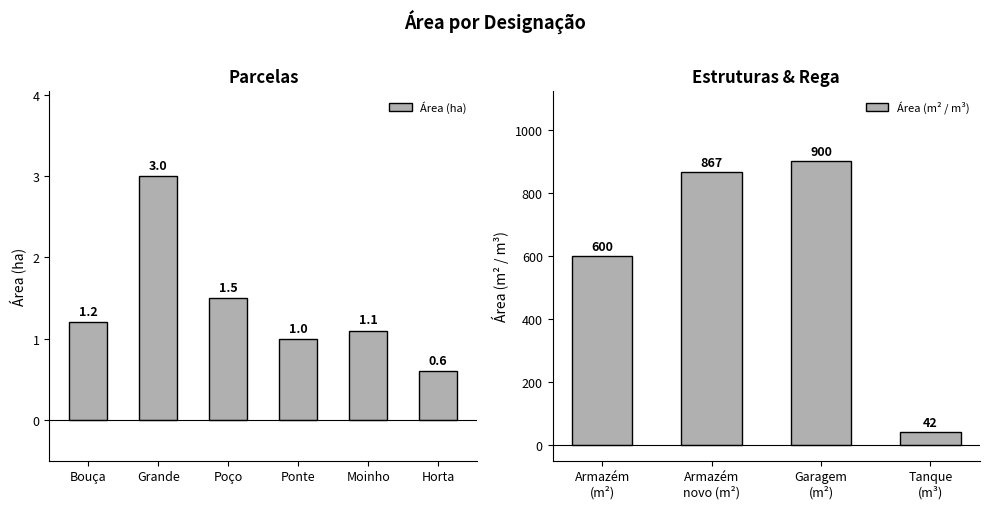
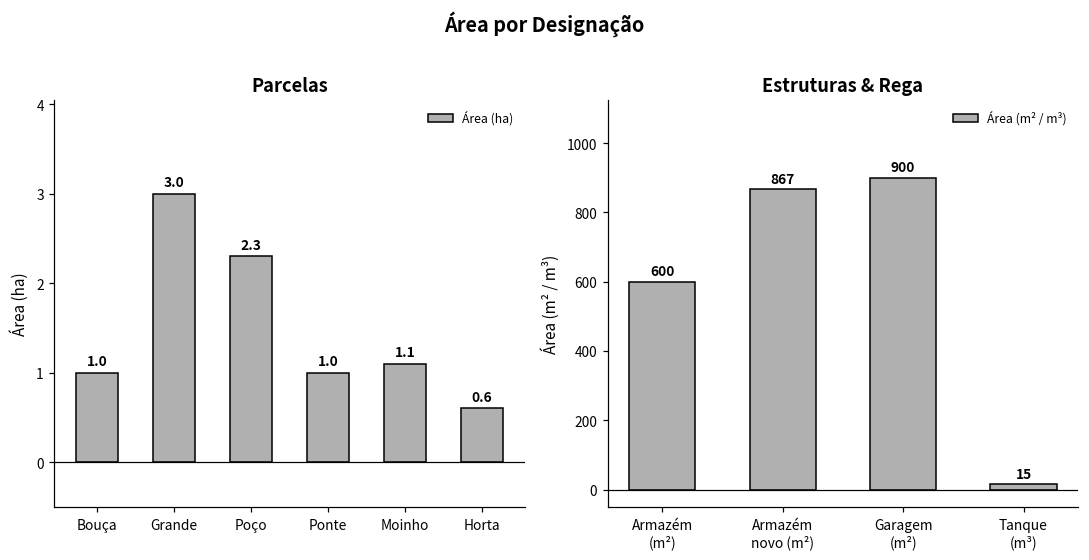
Parcelas, Bouça: 1.2 -> 1.0
Parcelas, Poço: 1.5 -> 2.3
Estruturas & Rega, Tanque (m³): 42 -> 15
